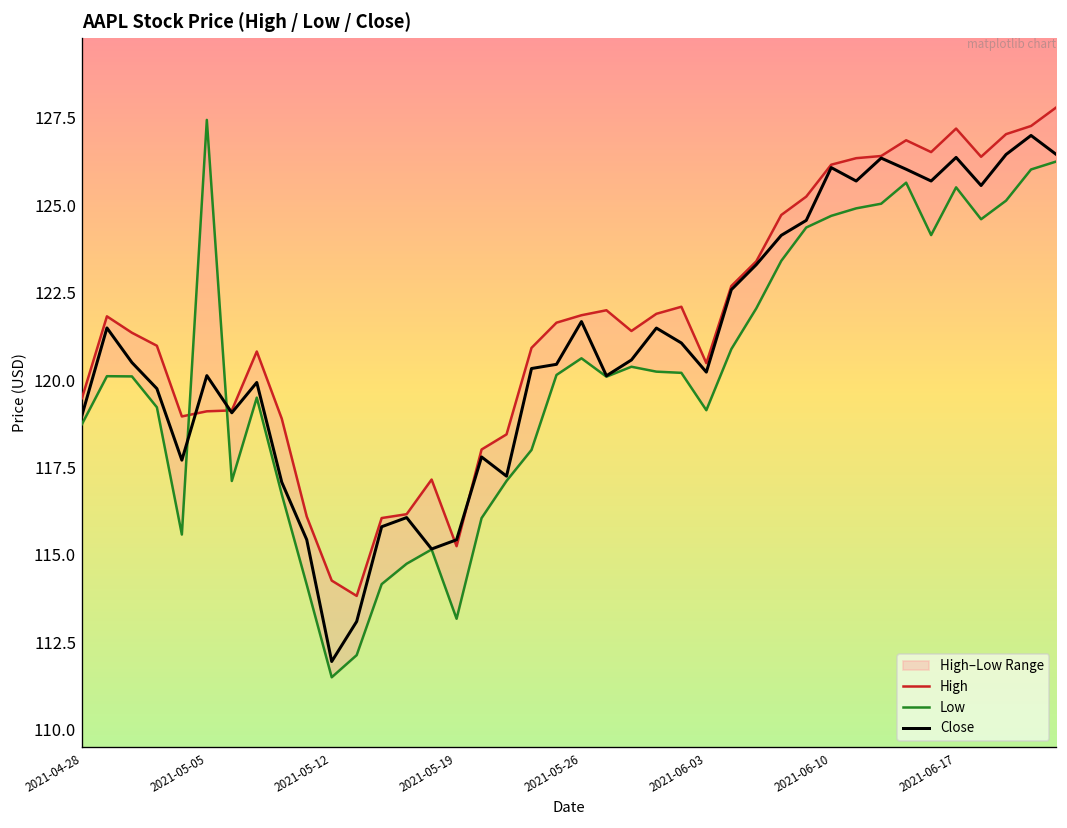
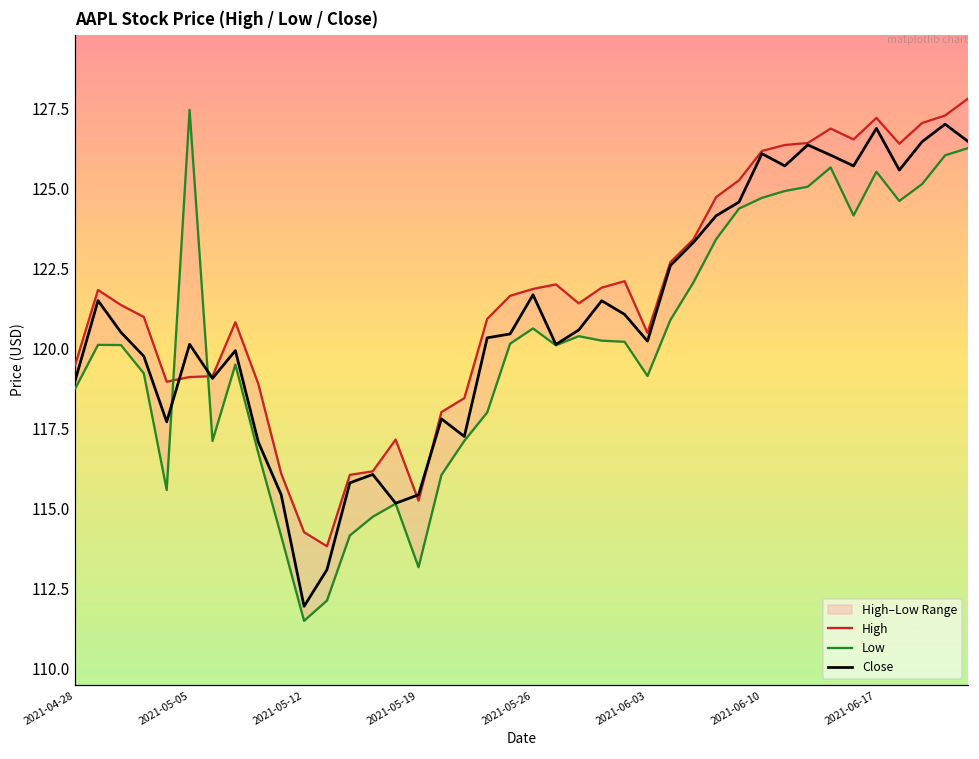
Close, 2021-06-17: 126.4 -> 126.9
